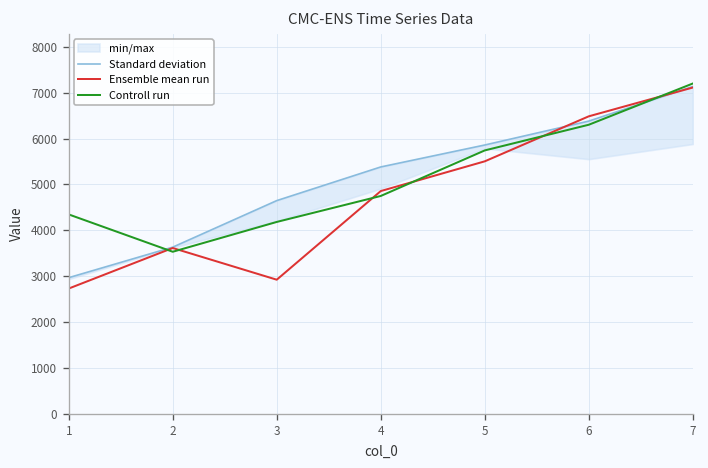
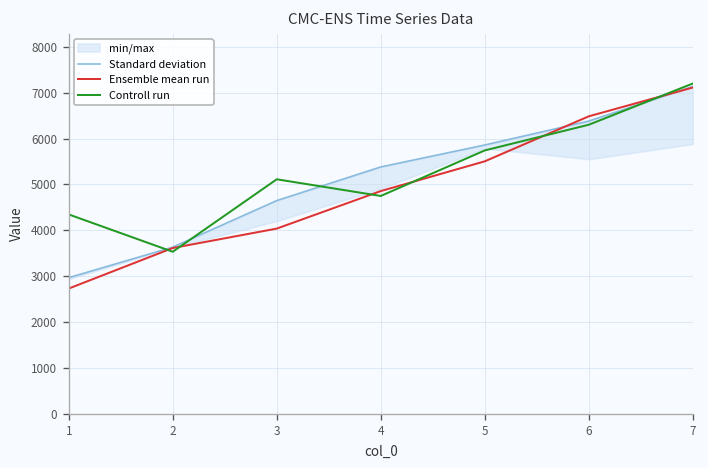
Ensemble mean run, 3: 2900 -> 4000
Controll run, 3: 4200 -> 5100
